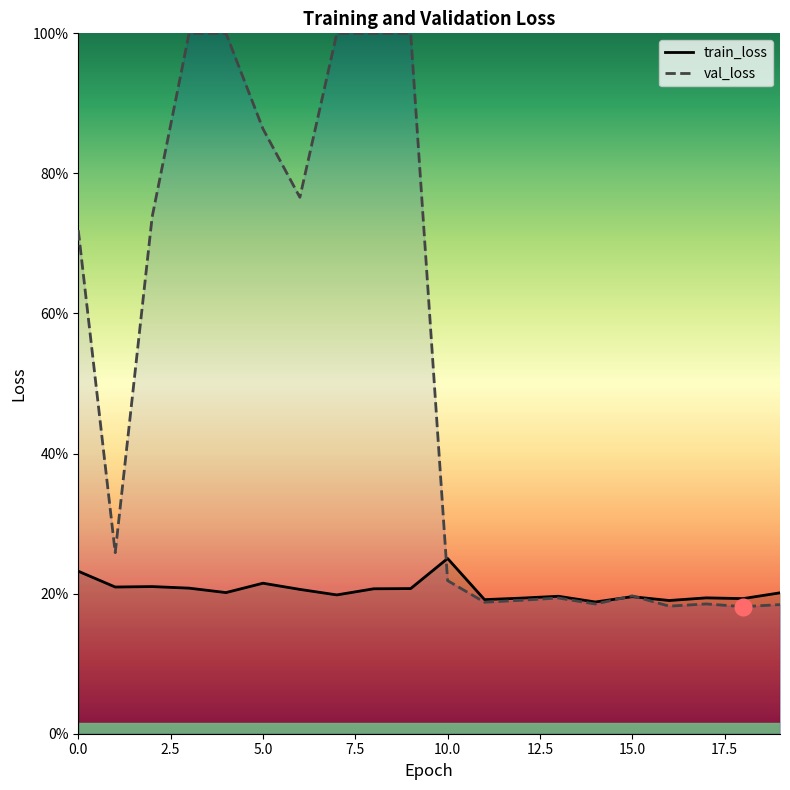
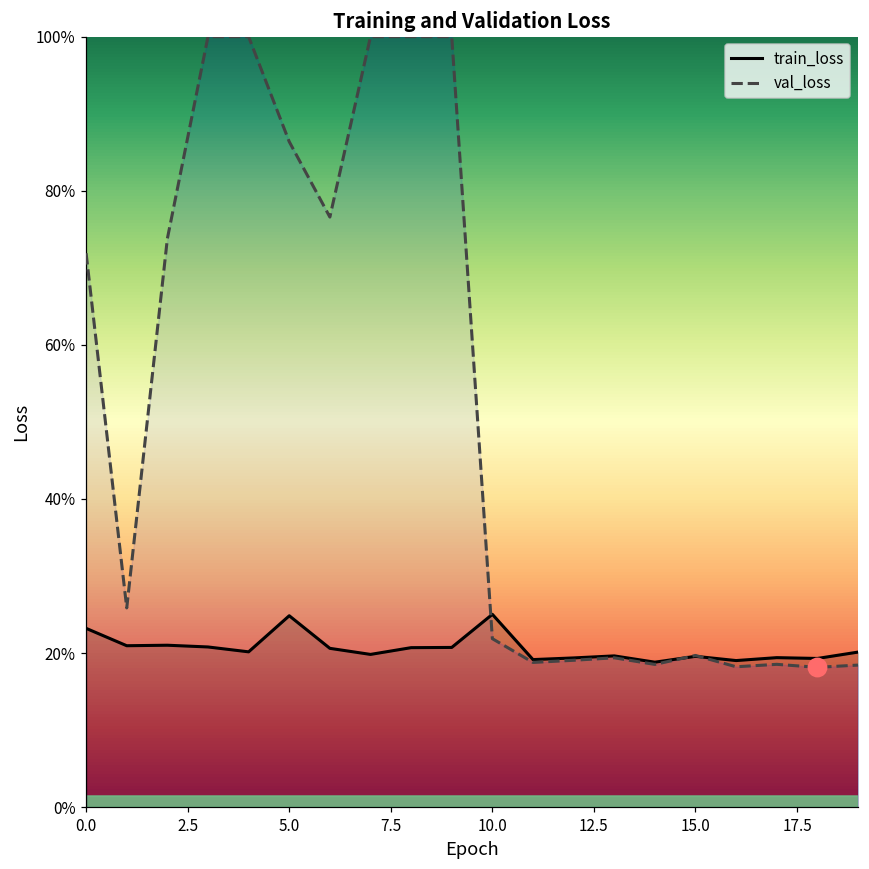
train_loss, 5.0: 21% -> 25%
